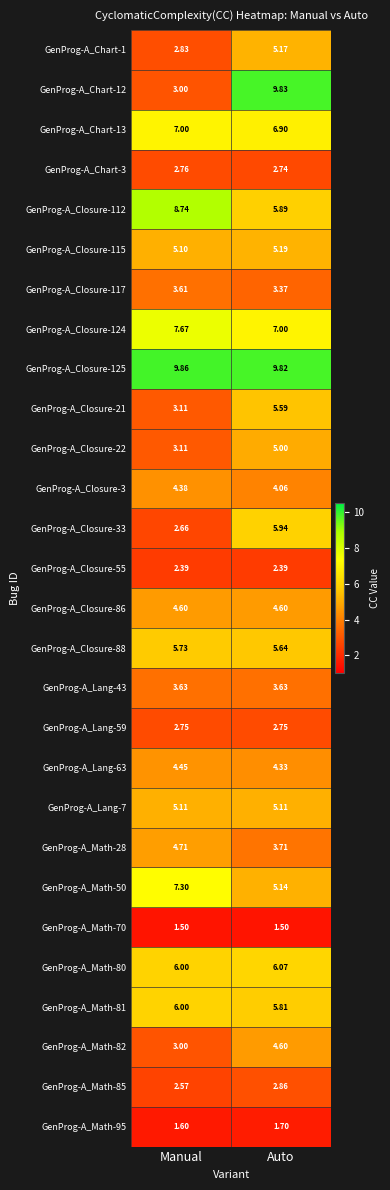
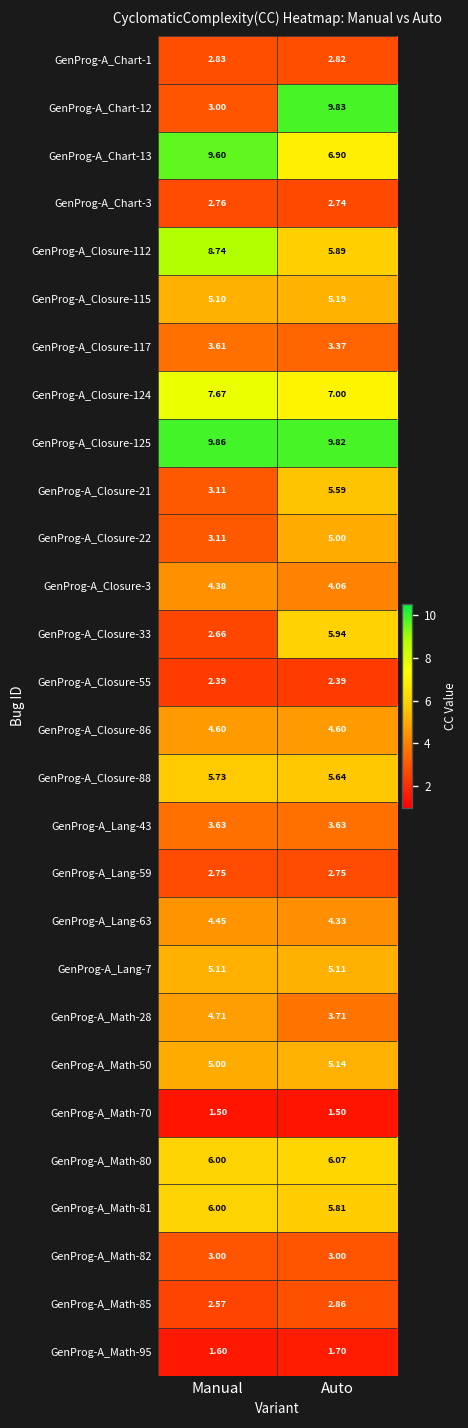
GenProg-A_Chart-1, Auto: 5.17 -> 2.82
GenProg-A_Chart-13, Manual: 7.00 -> 9.60
GenProg-A_Math-50, Manual: 7.30 -> 5.00
GenProg-A_Math-82, Auto: 4.60 -> 3.00
